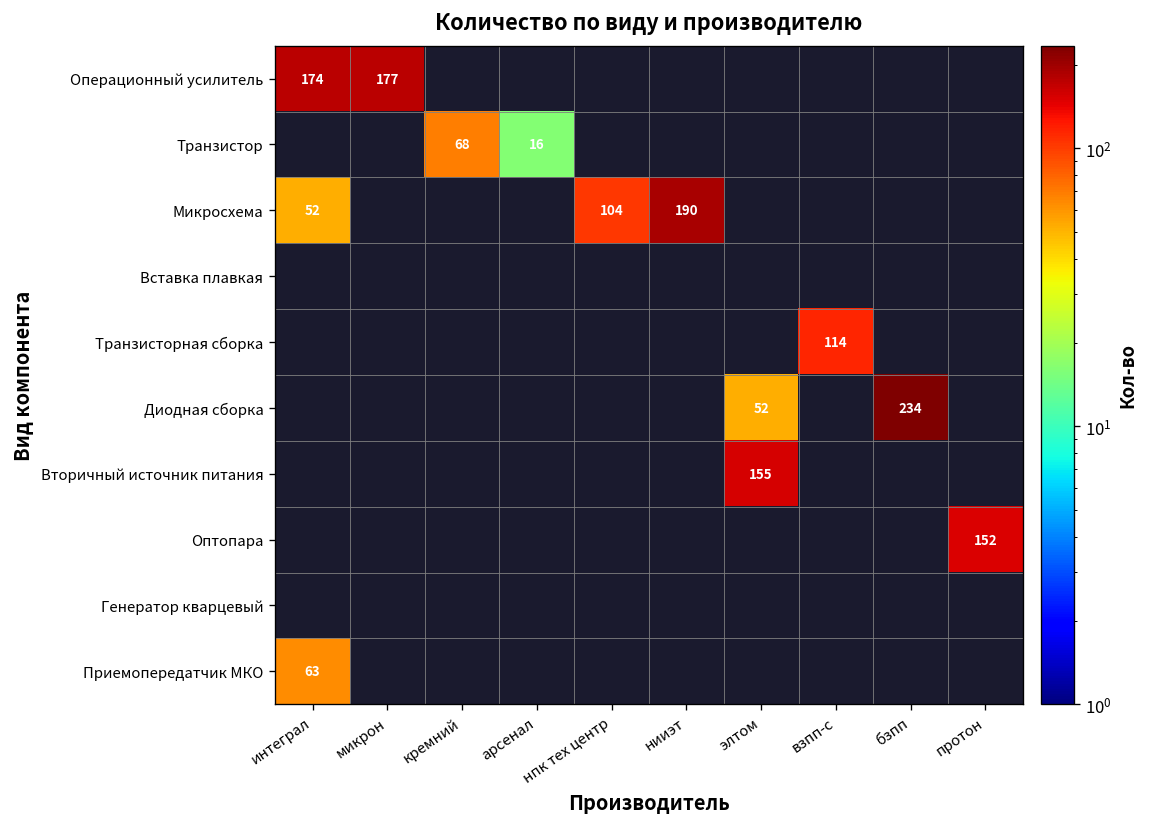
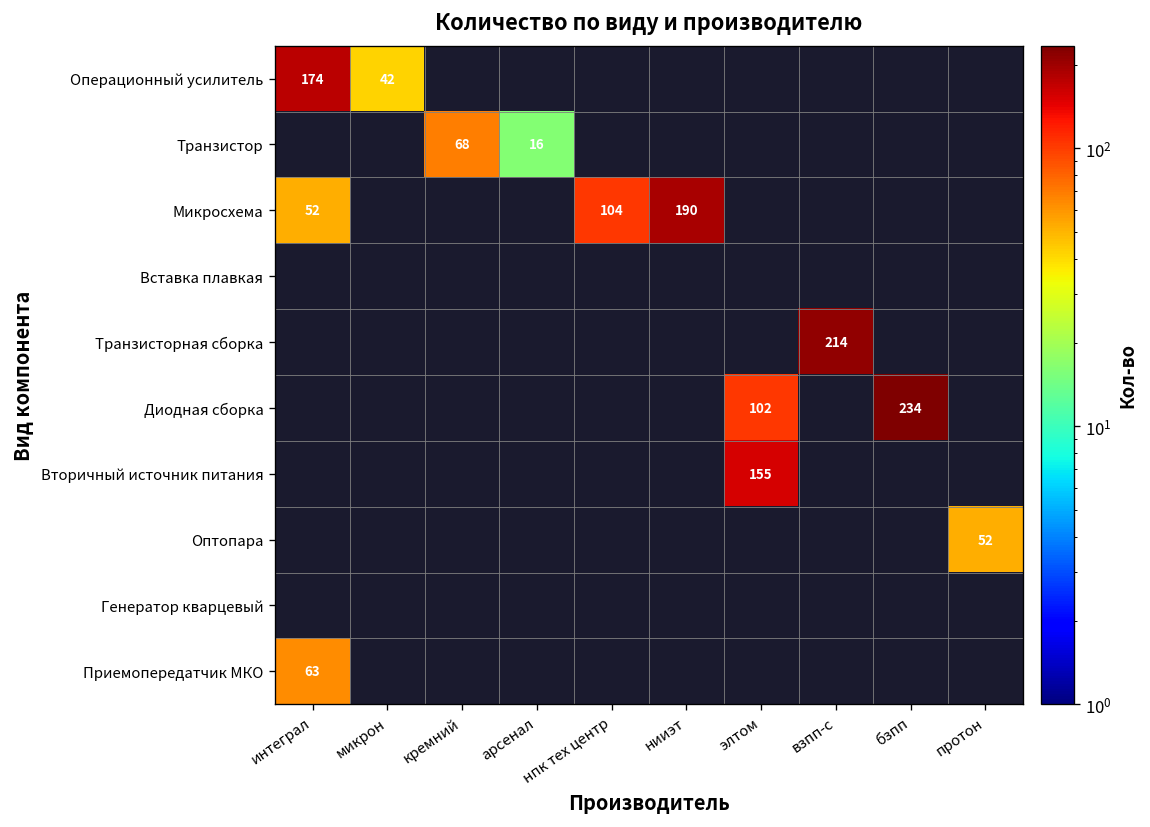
Операционный усилитель, микрон: 177 -> 42
Транзисторная сборка, взпп-с: 114 -> 214
Диодная сборка, элтом: 52 -> 102
Оптопара, протон: 152 -> 52
